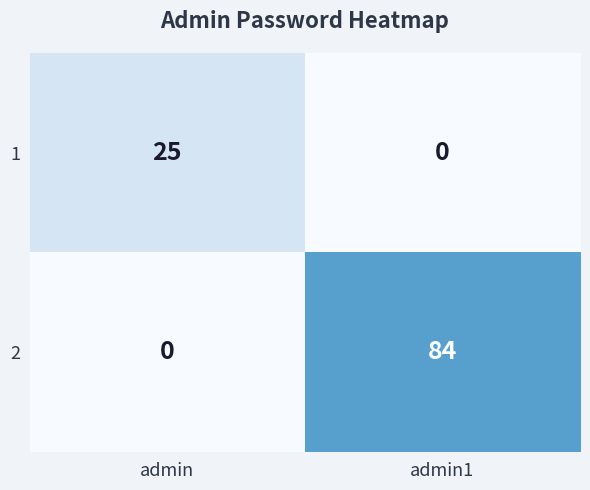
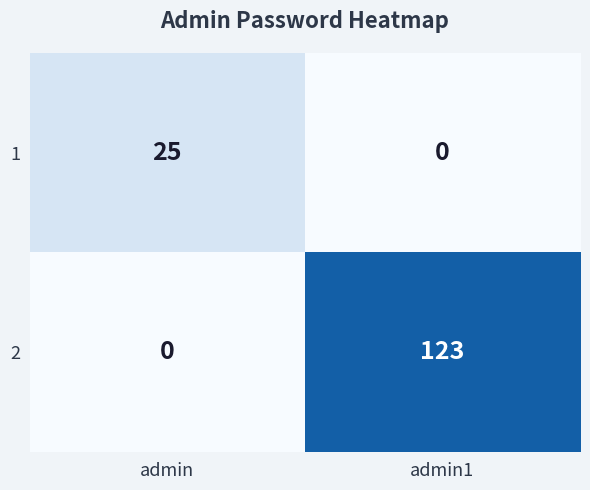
2, admin1: 84 -> 123
